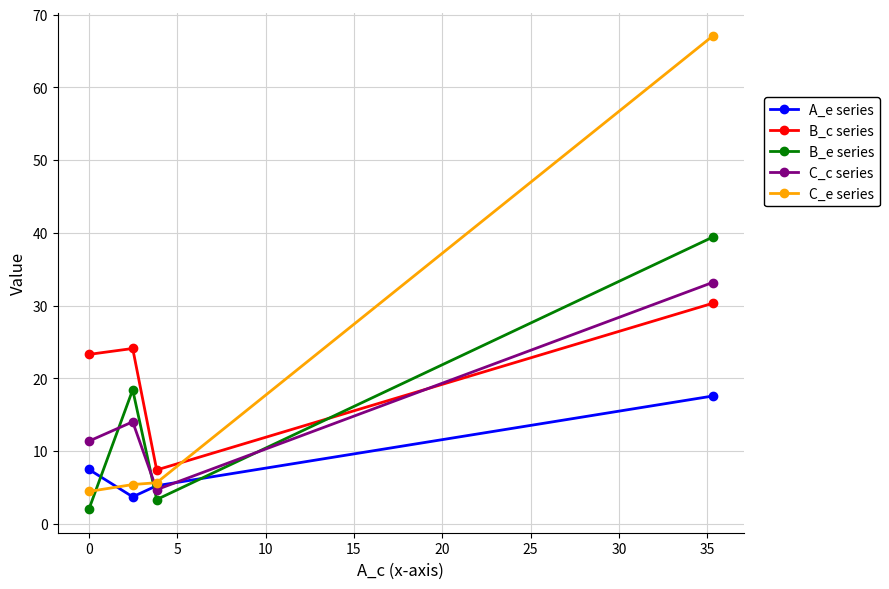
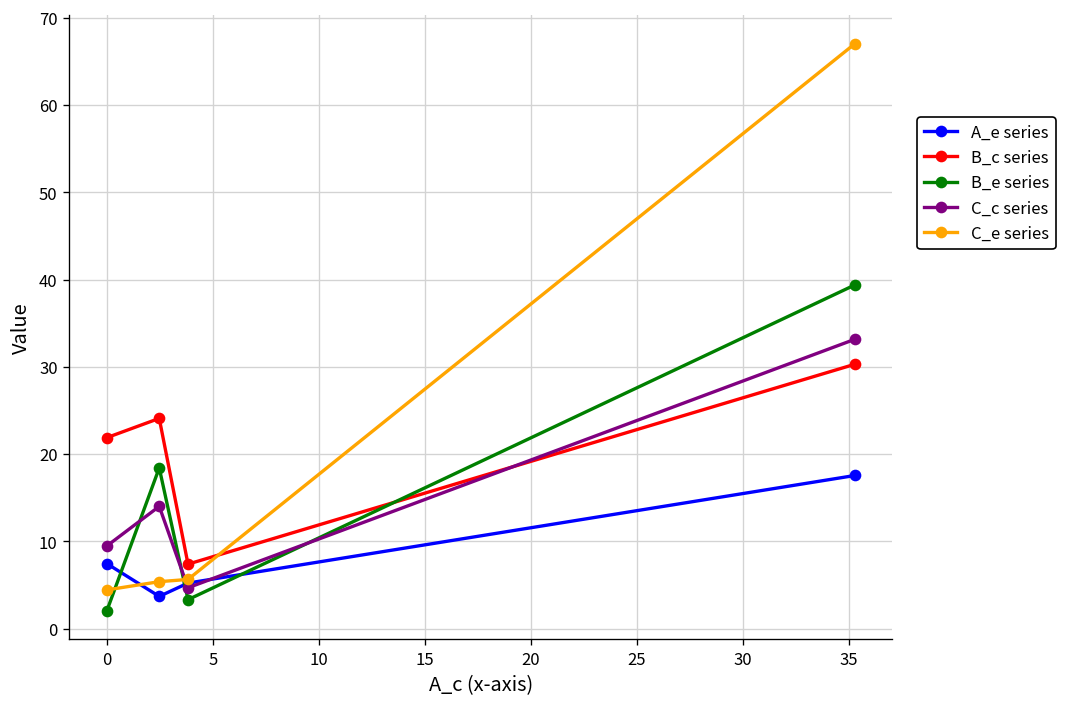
B_c series, 0: 23 -> 22
C_c series, 0: 11 -> 9
